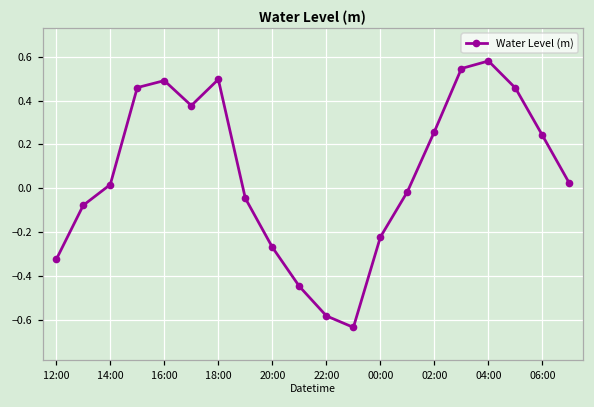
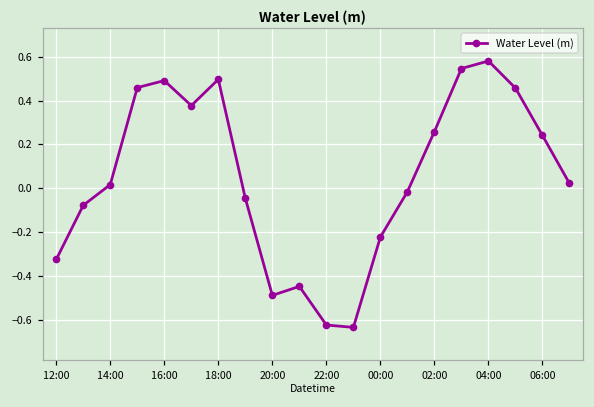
20:00: -0.27 -> -0.49
22:00: -0.58 -> -0.62
